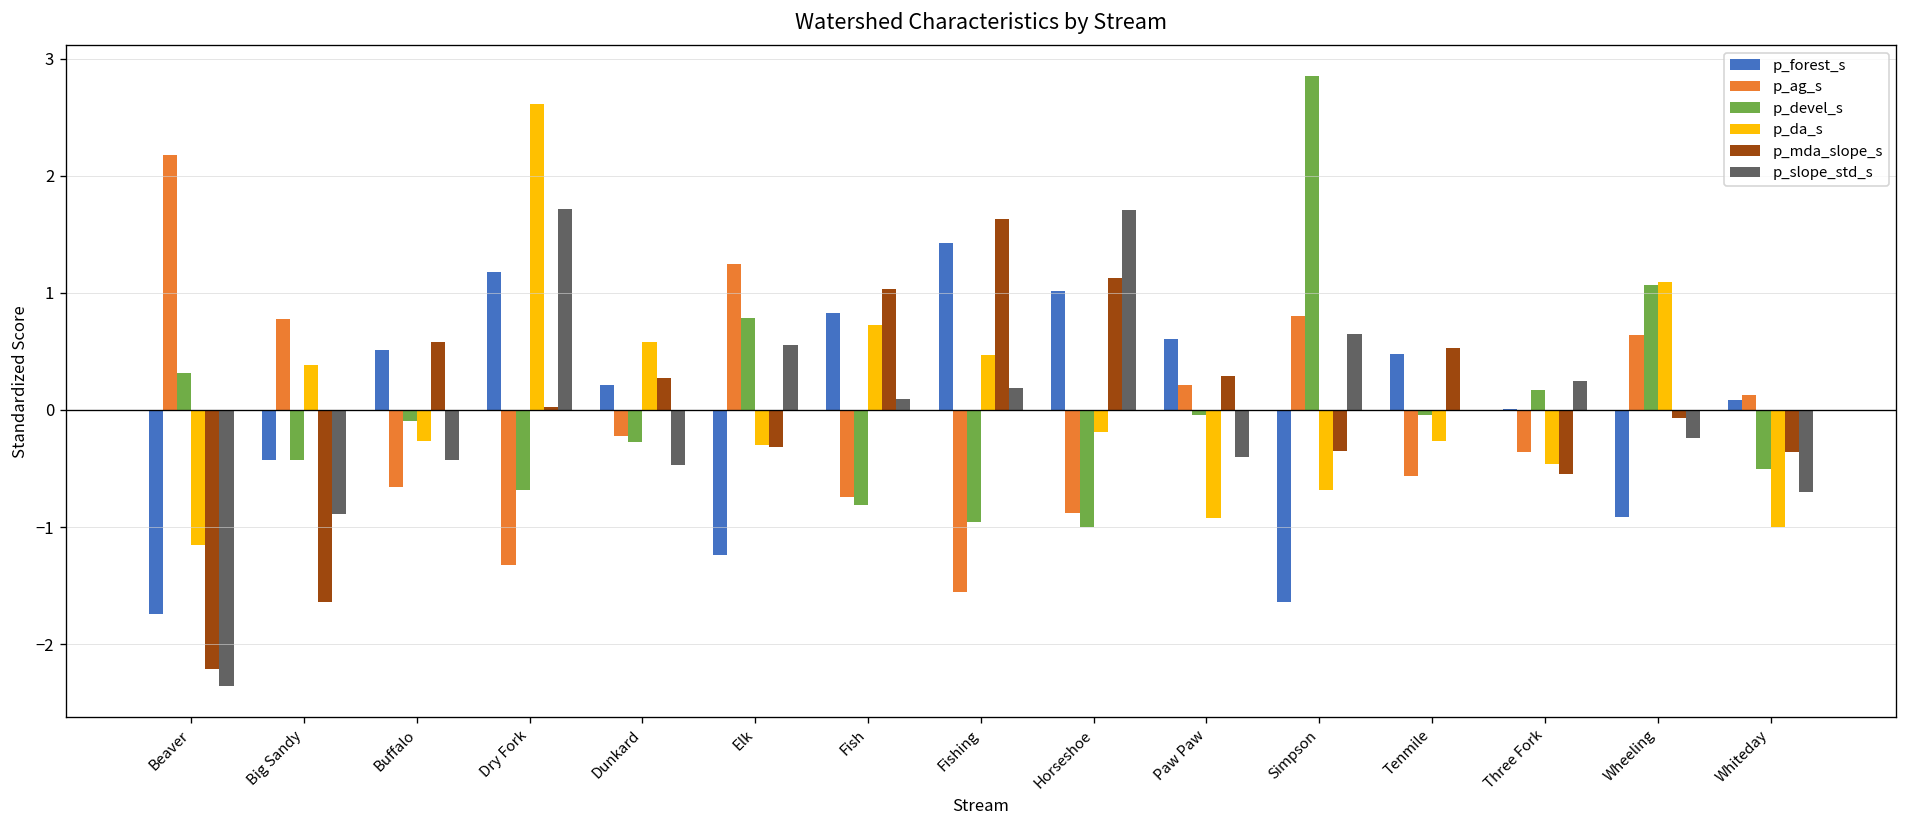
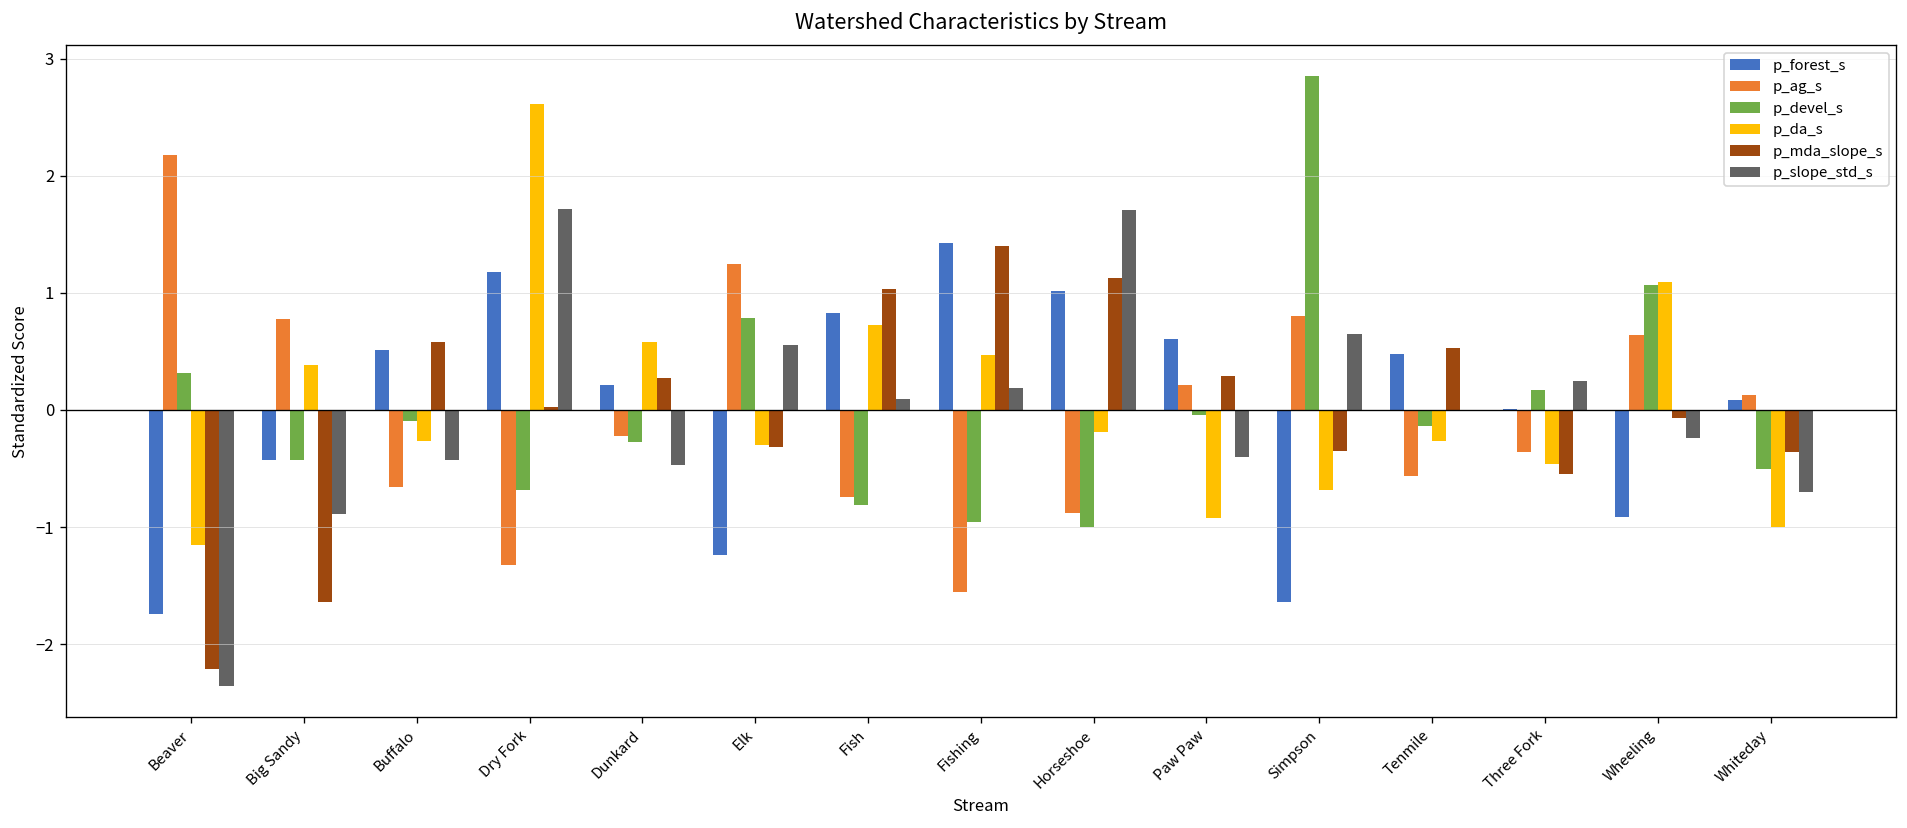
p_mda_slope_s, Fishing: 1.6 -> 1.4
p_devel_s, Tenmile: 0.0 -> -0.1
